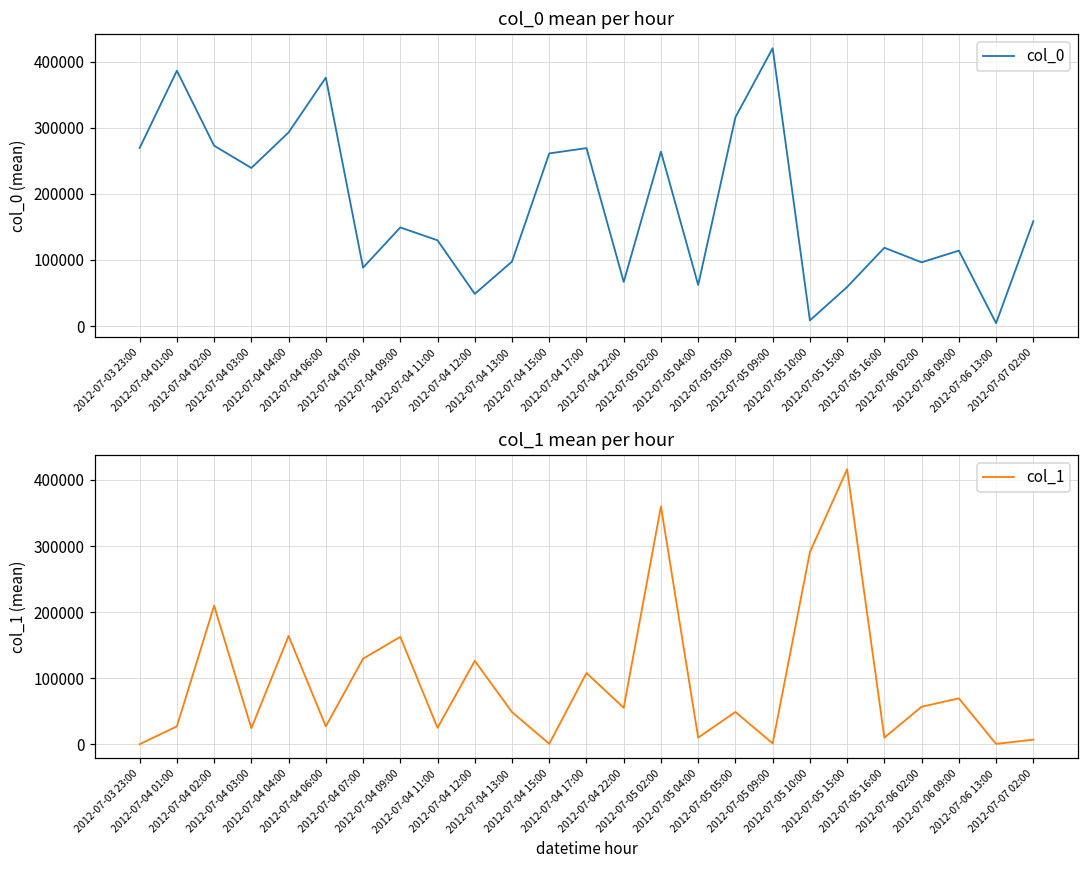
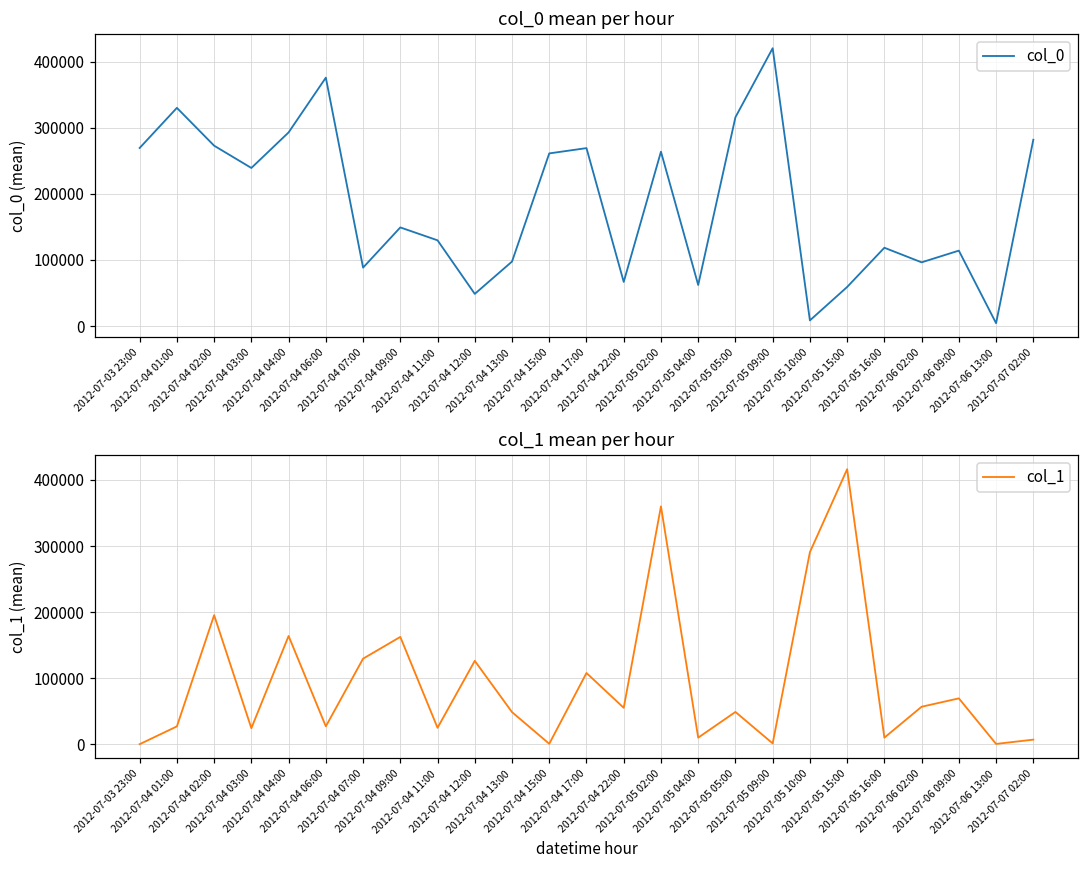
col_0 mean per hour, 2012-07-04 01:00: 390000 -> 330000
col_0 mean per hour, 2012-07-07 02:00: 160000 -> 280000
col_1 mean per hour, 2012-07-04 02:00: 210000 -> 200000
